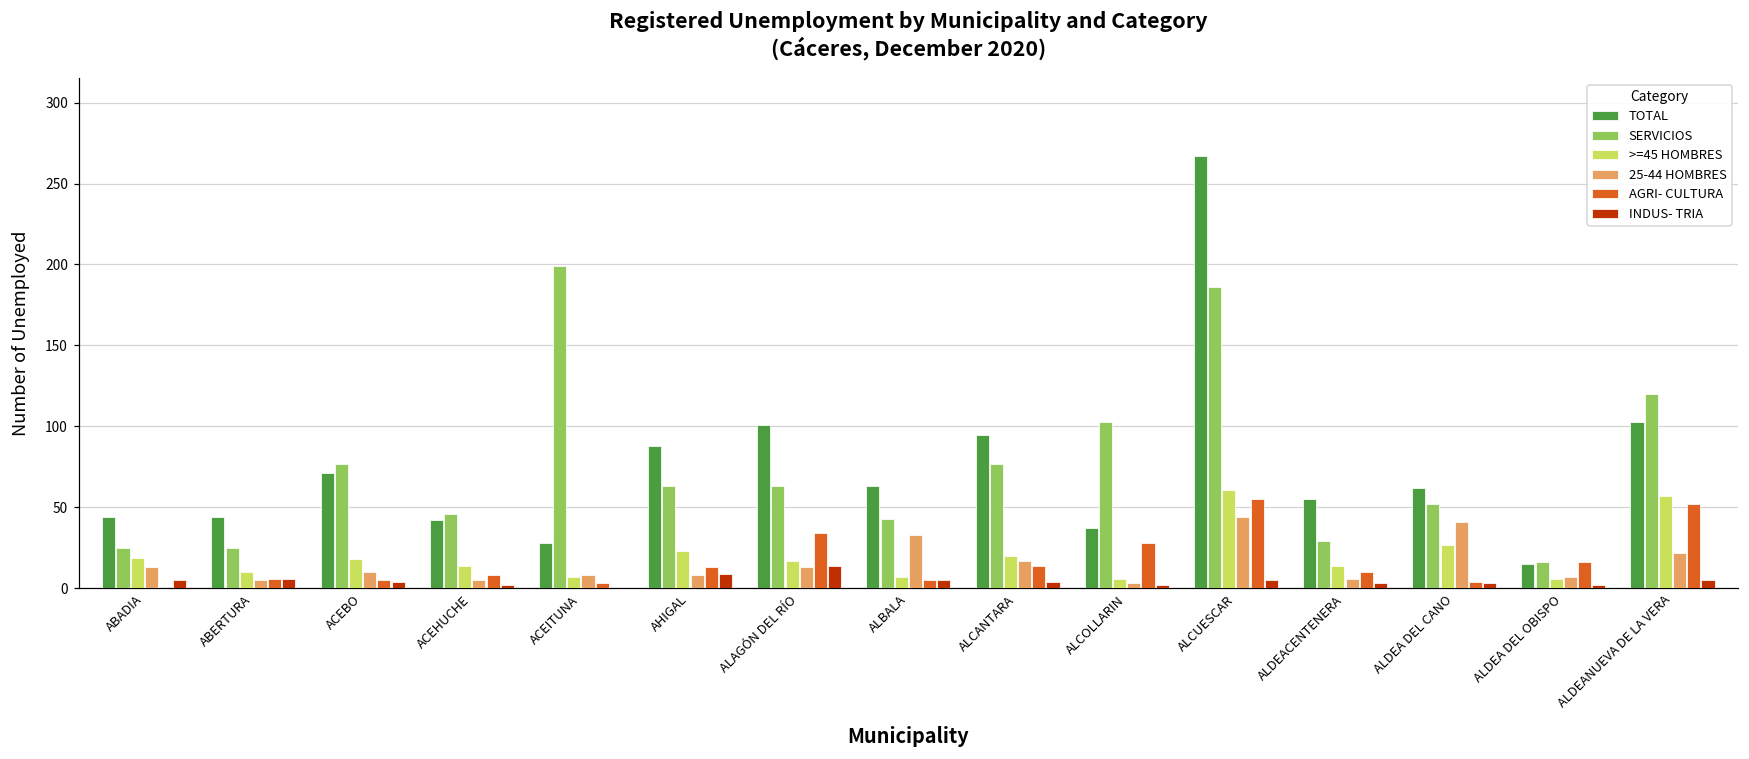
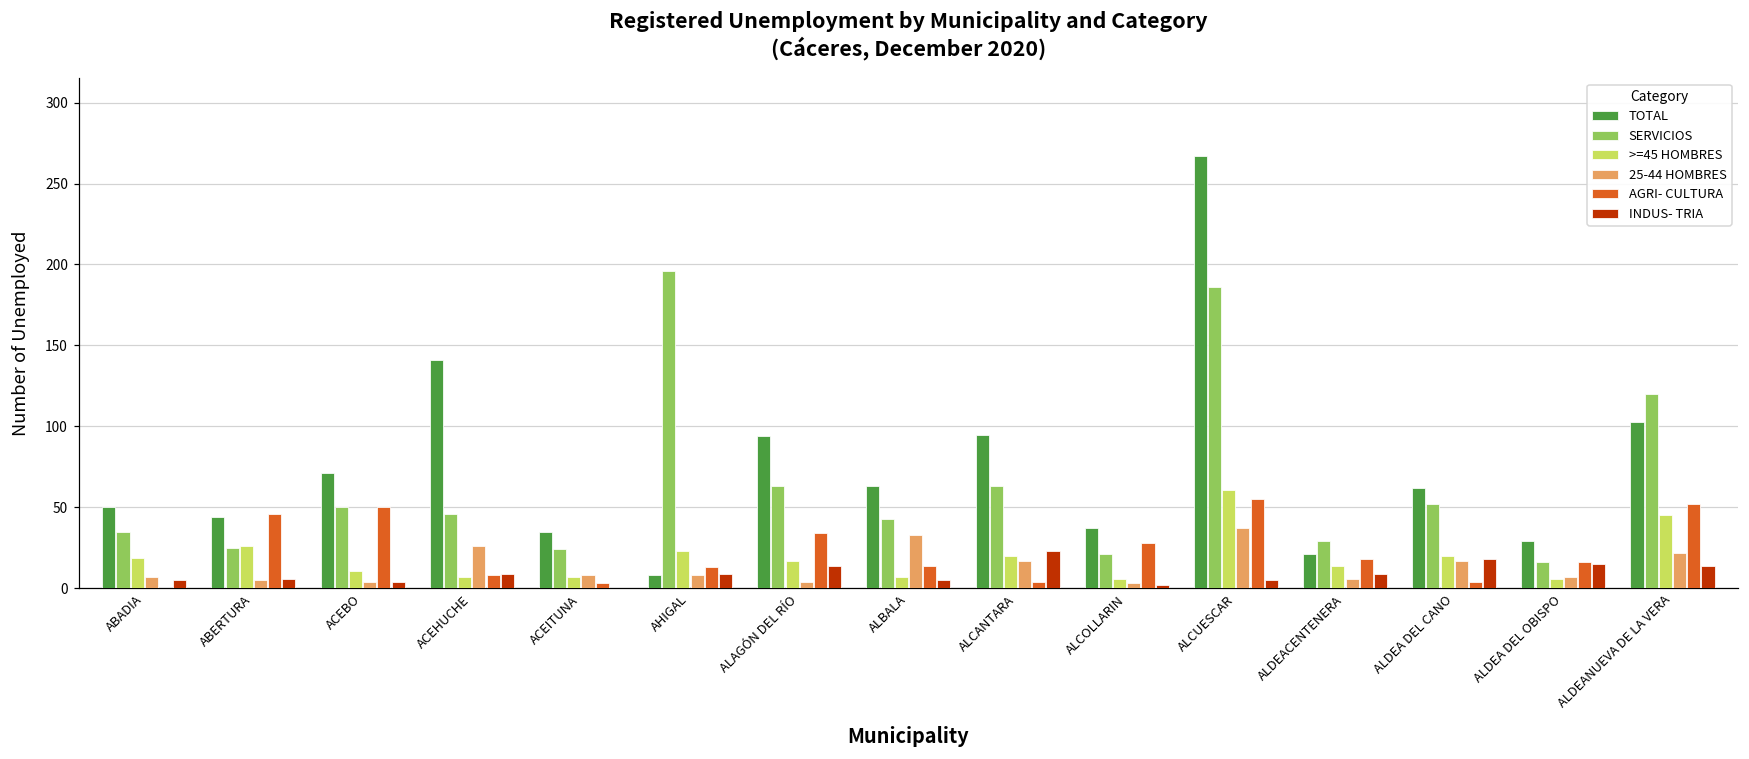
TOTAL, ABADIA: 44 -> 50
SERVICIOS, ABADIA: 25 -> 35
25-44 HOMBRES, ABADIA: 13 -> 7
>=45 HOMBRES, ABERTURA: 10 -> 26
AGRI- CULTURA, ABERTURA: 6 -> 46
SERVICIOS, ACEBO: 77 -> 50
>=45 HOMBRES, ACEBO: 18 -> 11
25-44 HOMBRES, ACEBO: 10 -> 4
AGRI- CULTURA, ACEBO: 5 -> 50
TOTAL, ACEHUCHE: 42 -> 141
>=45 HOMBRES, ACEHUCHE: 14 -> 7
25-44 HOMBRES, ACEHUCHE: 5 -> 26
INDUS- TRIA, ACEHUCHE: 2 -> 9
TOTAL, ACEITUNA: 28 -> 35
SERVICIOS, ACEITUNA: 199 -> 24
TOTAL, AHIGAL: 88 -> 8
SERVICIOS, AHIGAL: 63 -> 196
TOTAL, ALAGÓN DEL RÍO: 101 -> 94
25-44 HOMBRES, ALAGÓN DEL RÍO: 13 -> 4
AGRI- CULTURA, ALBALA: 5 -> 14
SERVICIOS, ALCANTARA: 77 -> 63
AGRI- CULTURA, ALCANTARA: 14 -> 4
INDUS- TRIA, ALCANTARA: 4 -> 23
SERVICIOS, ALCOLLARIN: 103 -> 21
25-44 HOMBRES, ALCUESCAR: 44 -> 37
TOTAL, ALDEACENTENERA: 55 -> 21
AGRI- CULTURA, ALDEACENTENERA: 10 -> 18
INDUS- TRIA, ALDEACENTENERA: 3 -> 9
>=45 HOMBRES, ALDEA DEL CANO: 27 -> 20
25-44 HOMBRES, ALDEA DEL CANO: 41 -> 17
INDUS- TRIA, ALDEA DEL CANO: 3 -> 18
TOTAL, ALDEA DEL OBISPO: 15 -> 29
INDUS- TRIA, ALDEA DEL OBISPO: 2 -> 15
>=45 HOMBRES, ALDEANUEVA DE LA VERA: 57 -> 45
INDUS- TRIA, ALDEANUEVA DE LA VERA: 5 -> 14
